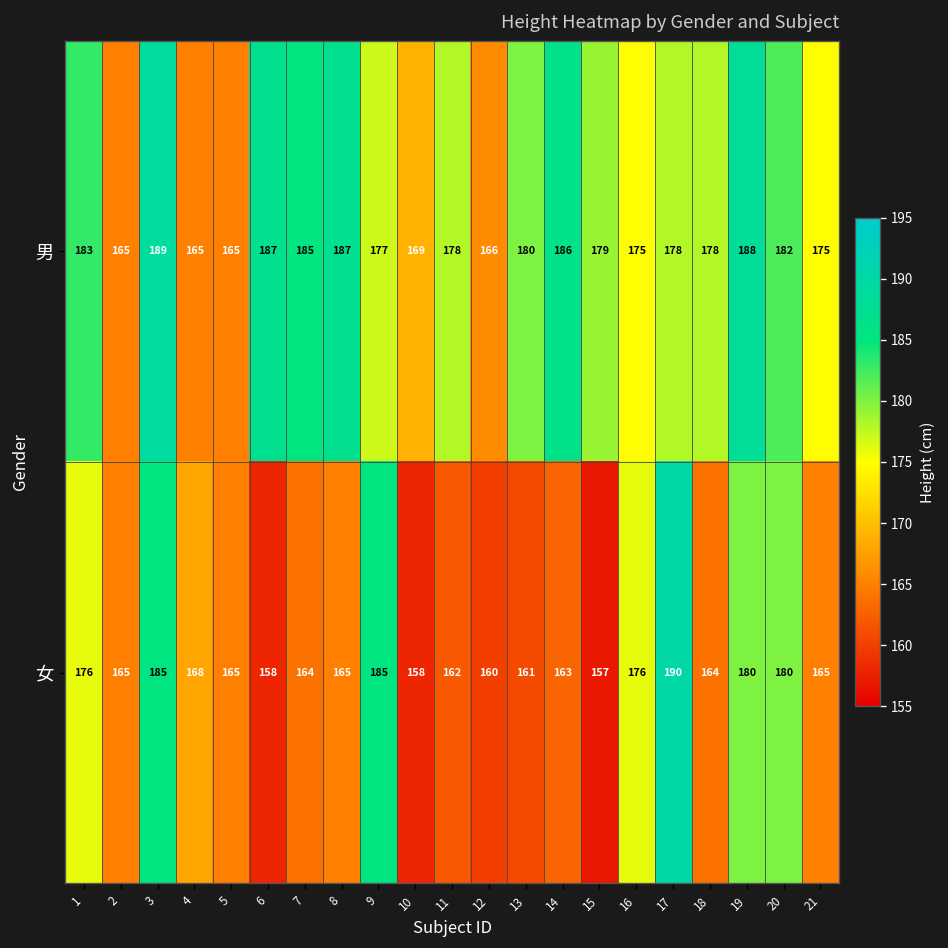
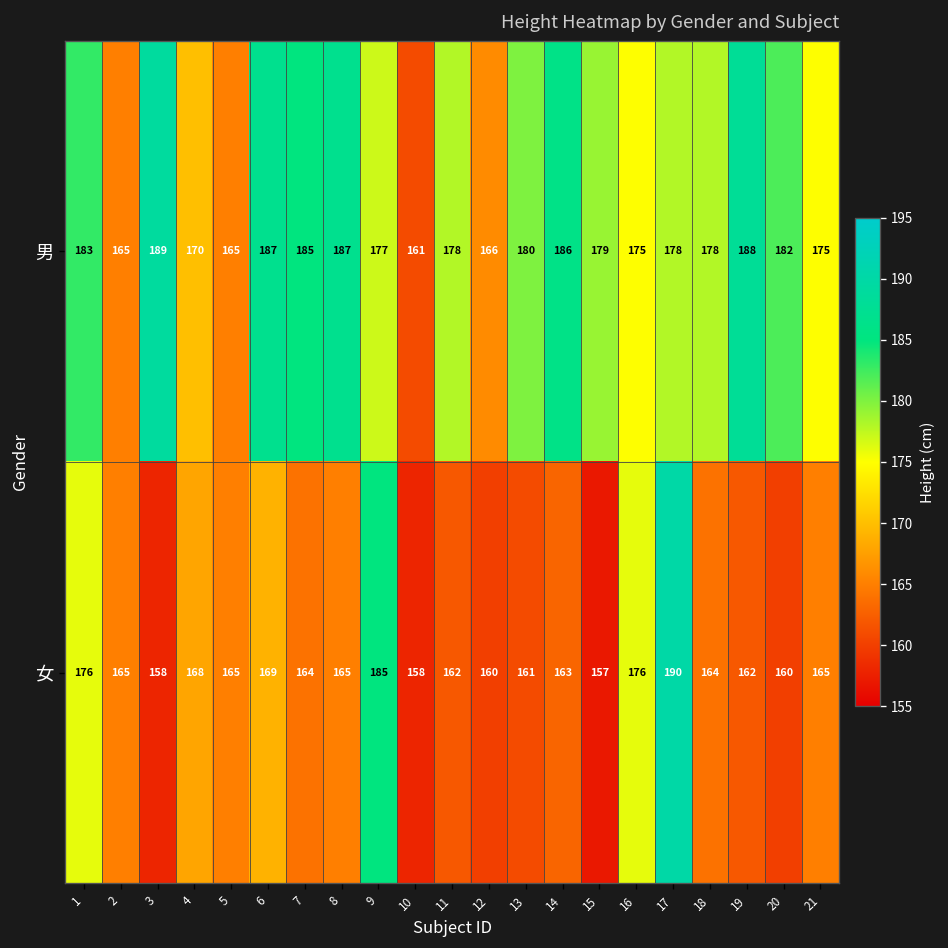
男, 4: 165 -> 170
男, 10: 169 -> 161
女, 3: 185 -> 158
女, 6: 158 -> 169
女, 19: 180 -> 162
女, 20: 180 -> 160
